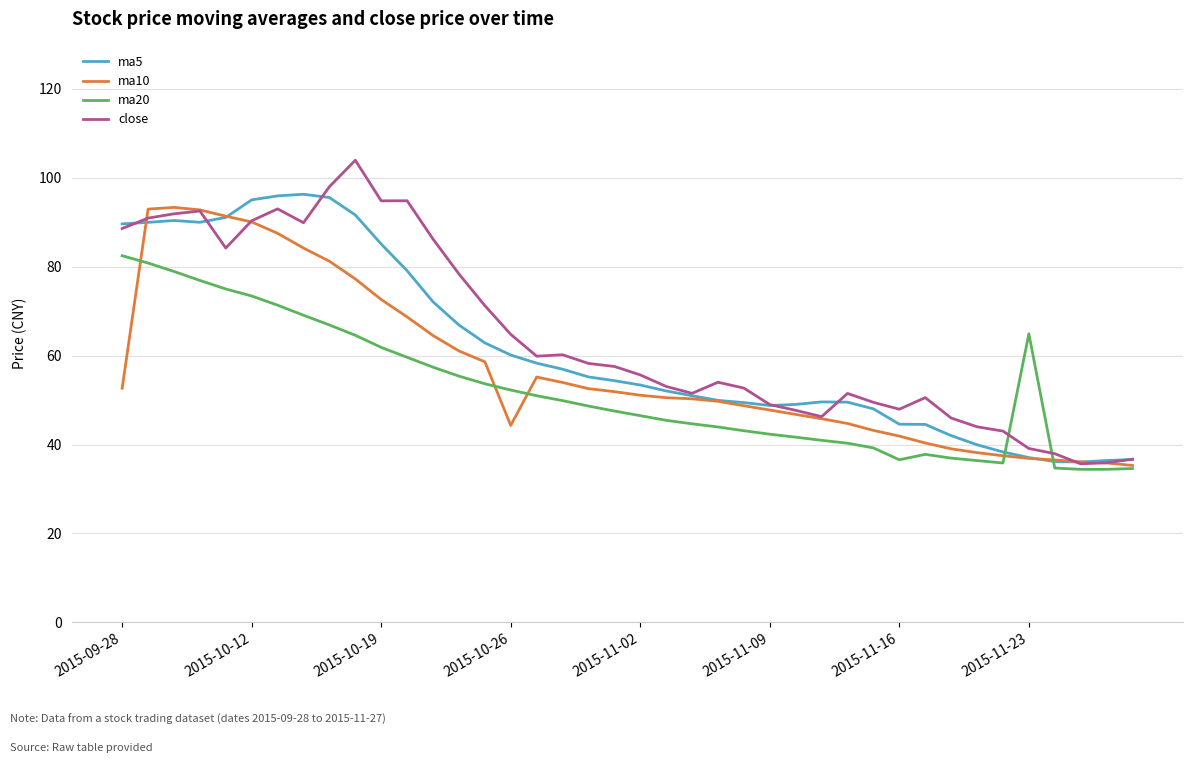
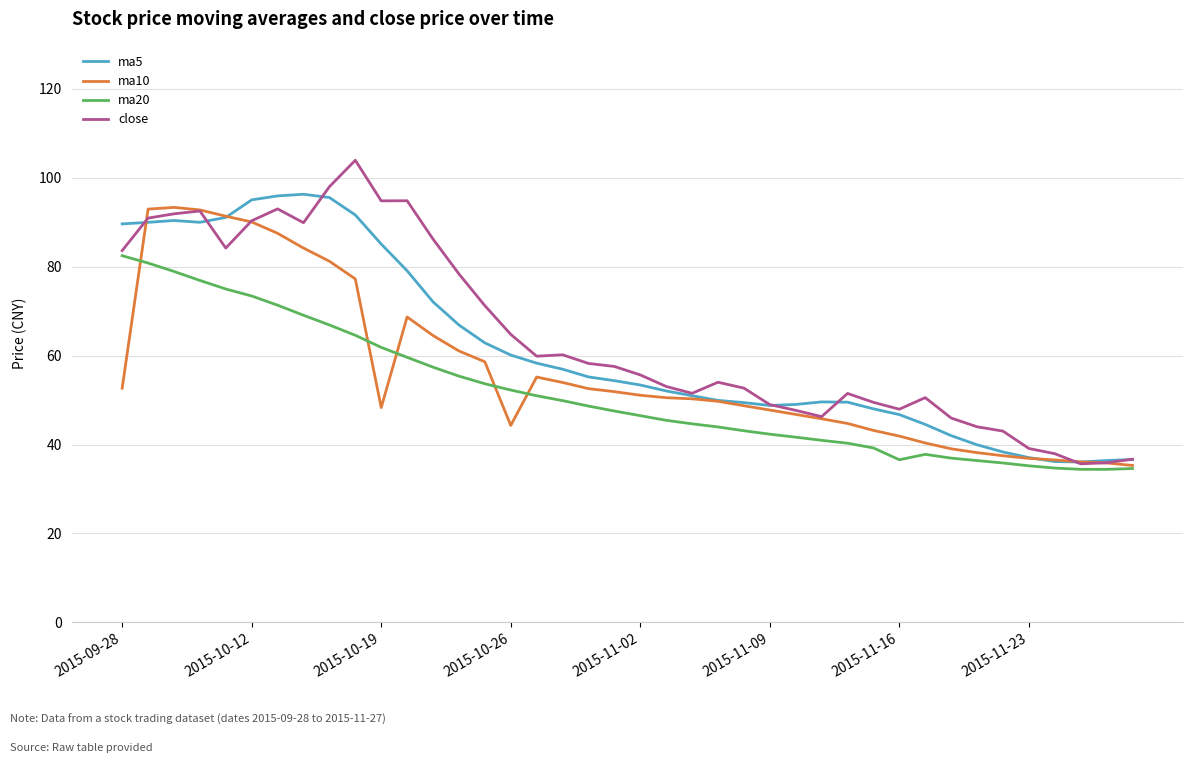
close, 2015-09-28: 89 -> 84
ma10, 2015-10-19: 73 -> 48
ma5, 2015-11-16: 45 -> 47
ma20, 2015-11-23: 65 -> 35
